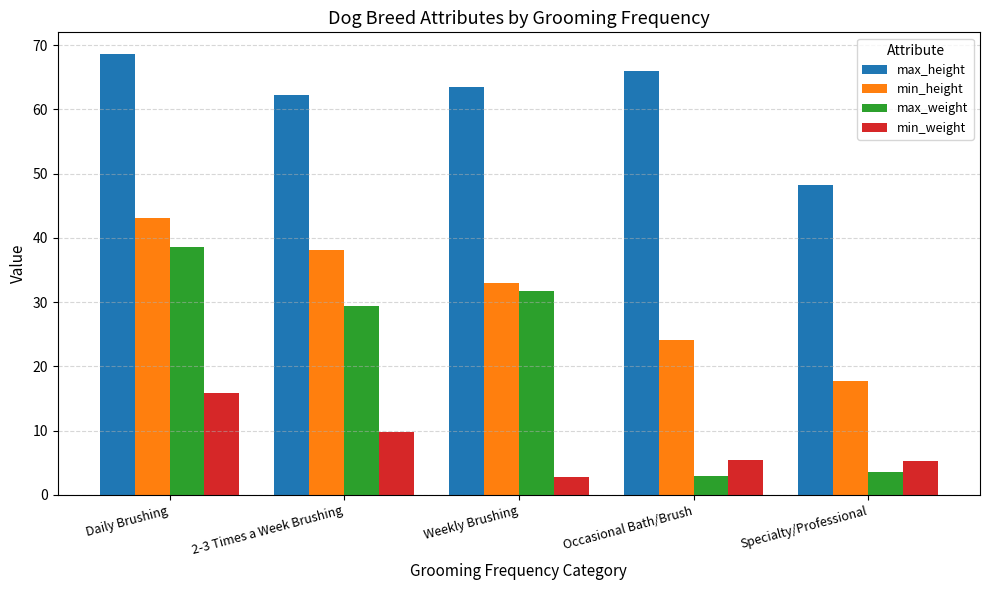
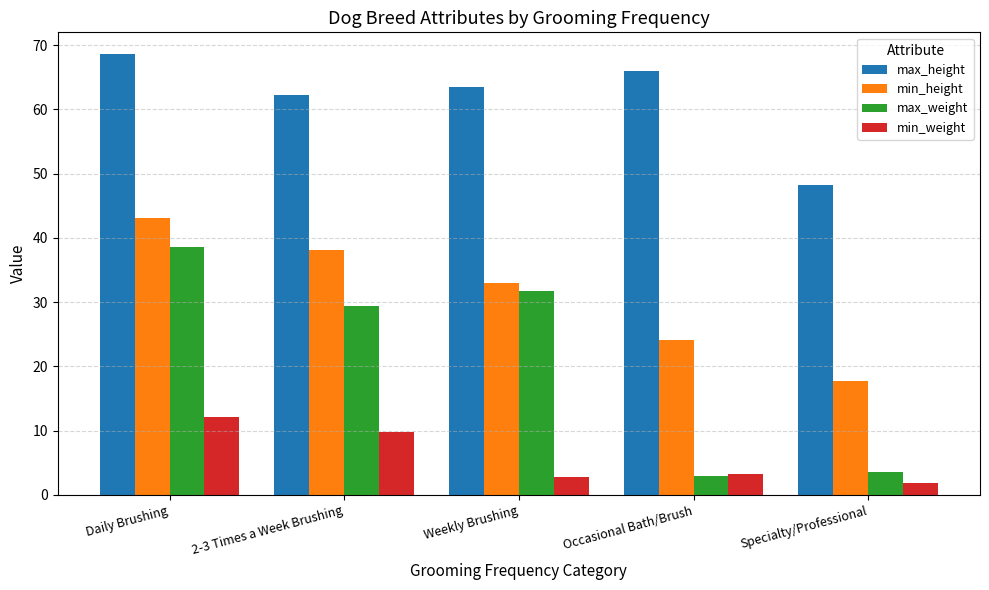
min_weight, Daily Brushing: 16 -> 12
min_weight, Occasional Bath/Brush: 5 -> 3
min_weight, Specialty/Professional: 5 -> 2
